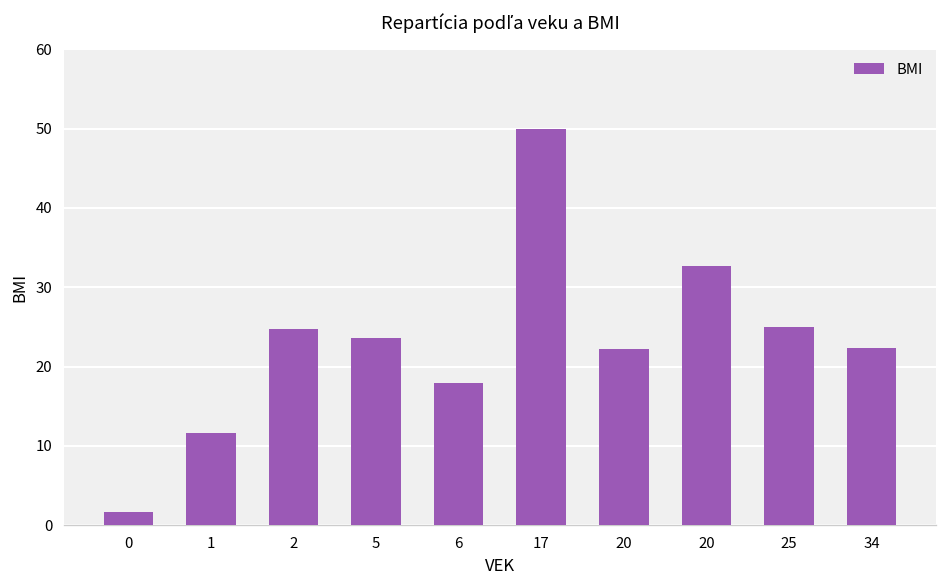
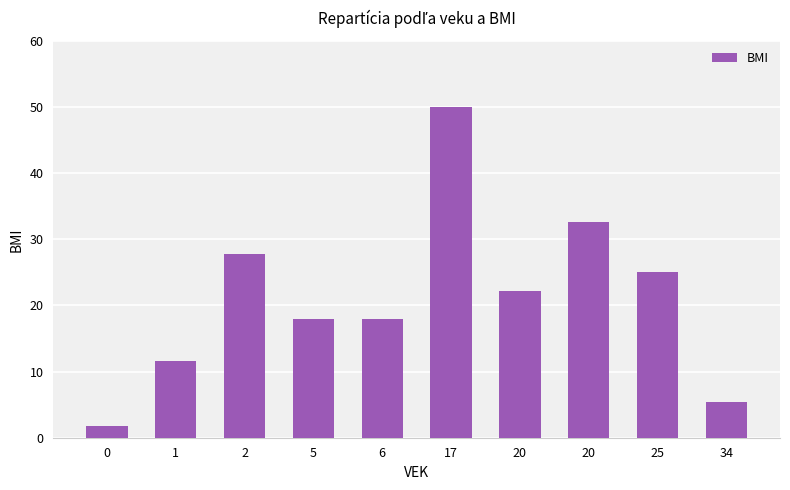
2: 25 -> 28
5: 24 -> 18
34: 22 -> 5
